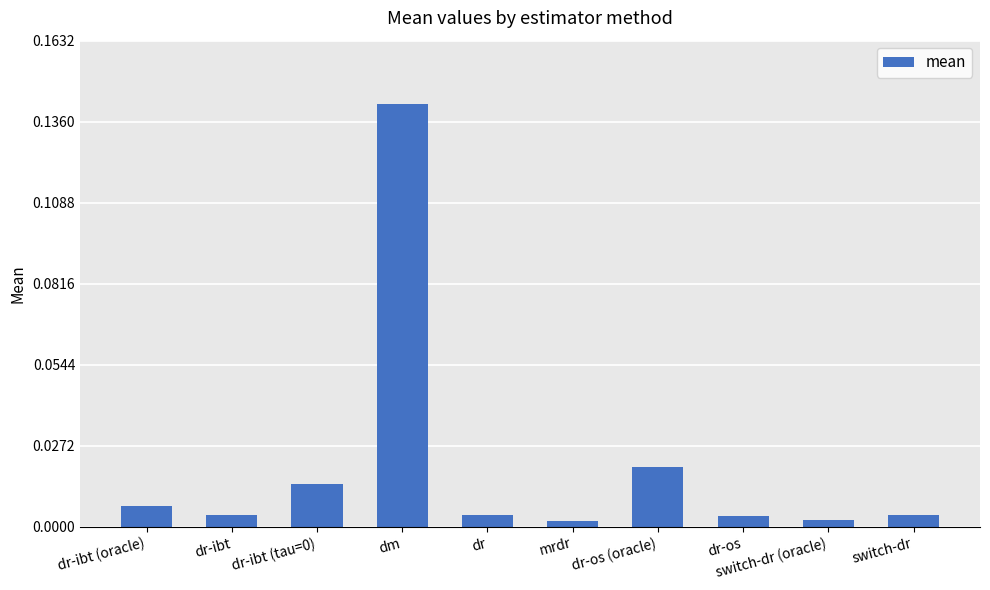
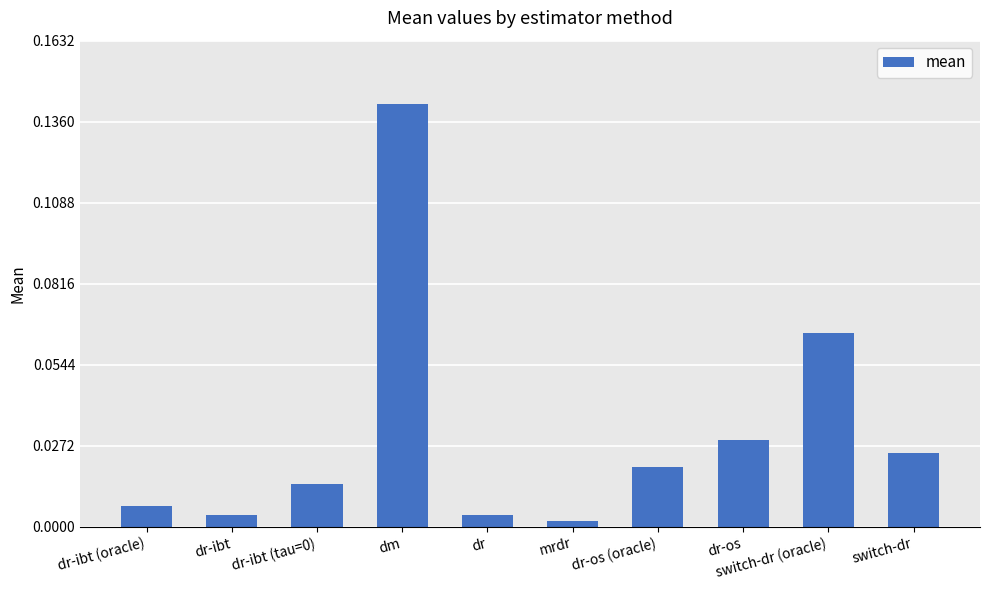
dr-os: 0.004 -> 0.029
switch-dr (oracle): 0.002 -> 0.065
switch-dr: 0.004 -> 0.025
